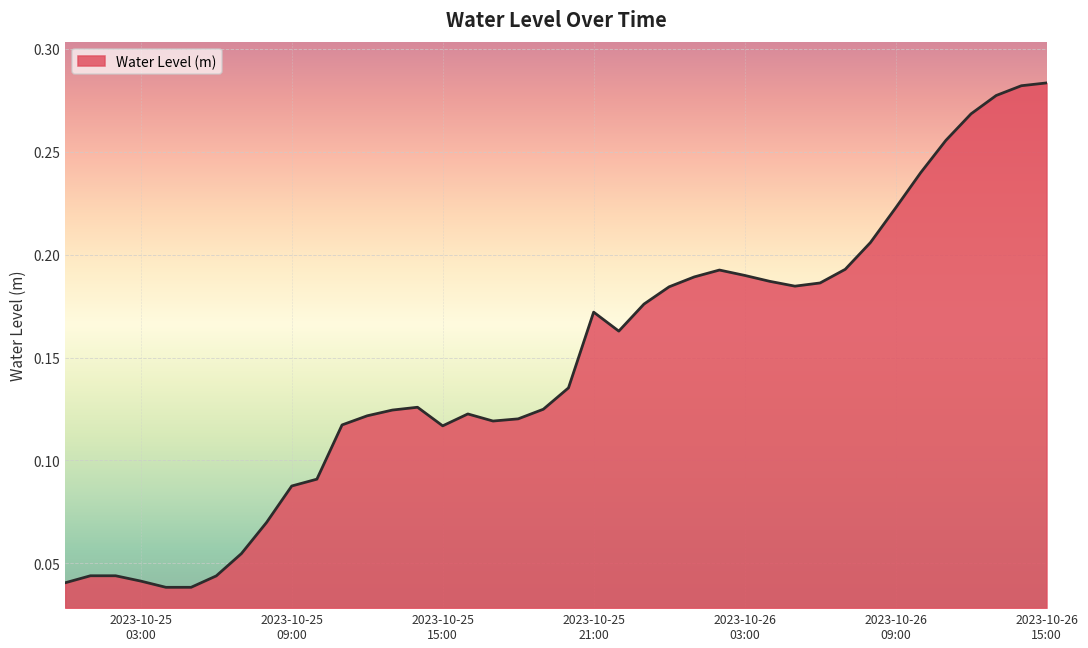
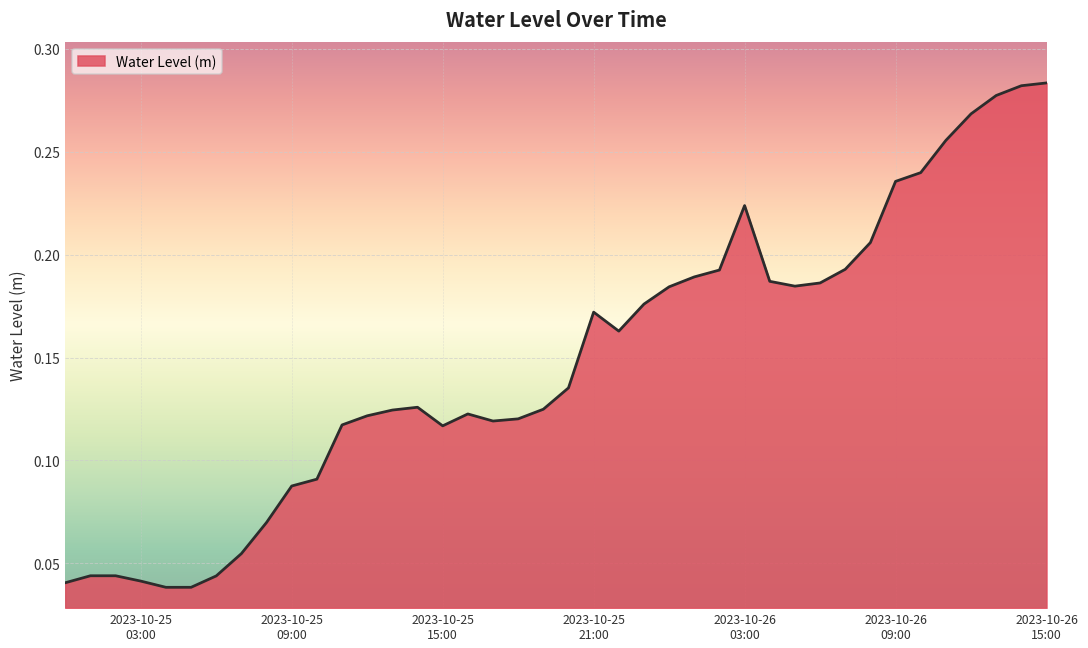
2023-10-26 03:00: 0.190 -> 0.224
2023-10-26 09:00: 0.223 -> 0.236
